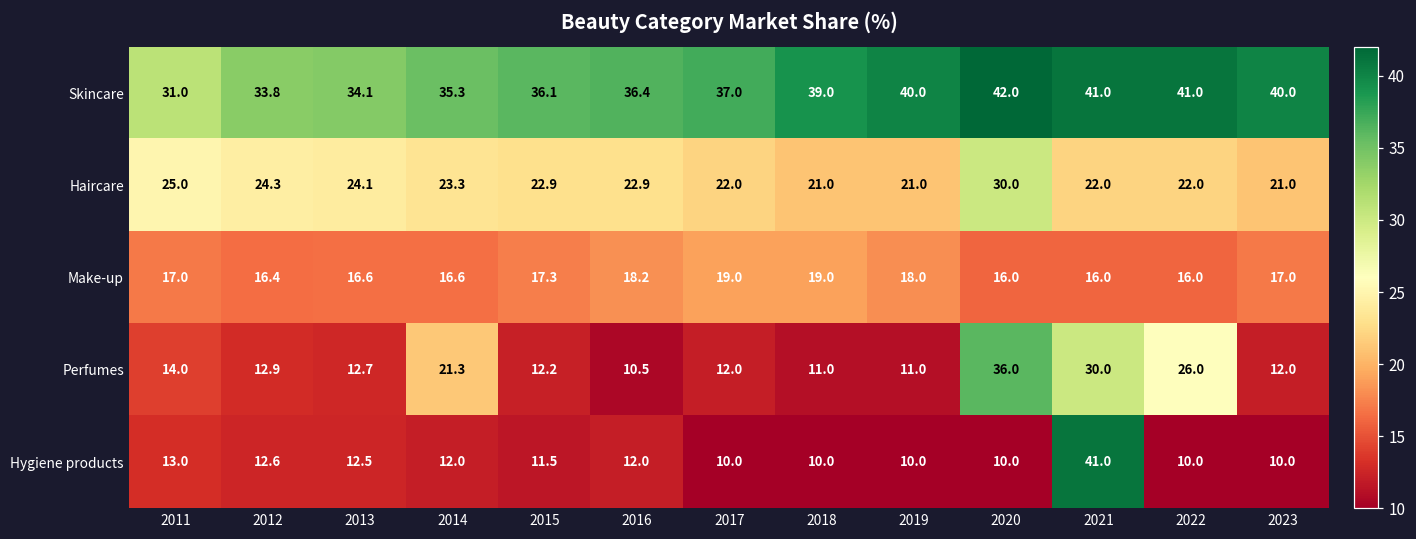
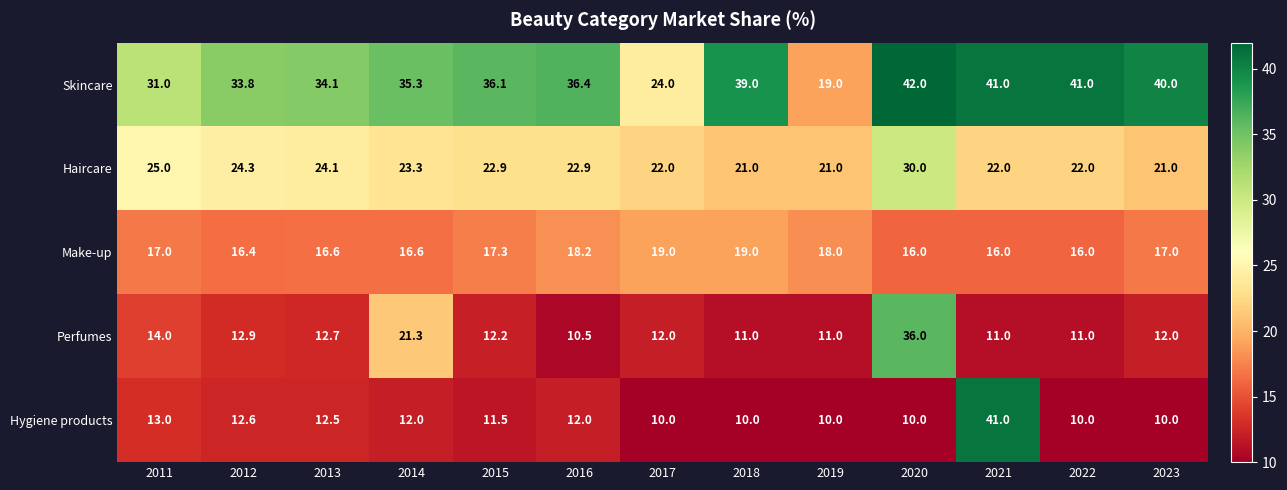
Skincare, 2017: 37.0 -> 24.0
Skincare, 2019: 40.0 -> 19.0
Perfumes, 2021: 30.0 -> 11.0
Perfumes, 2022: 26.0 -> 11.0
